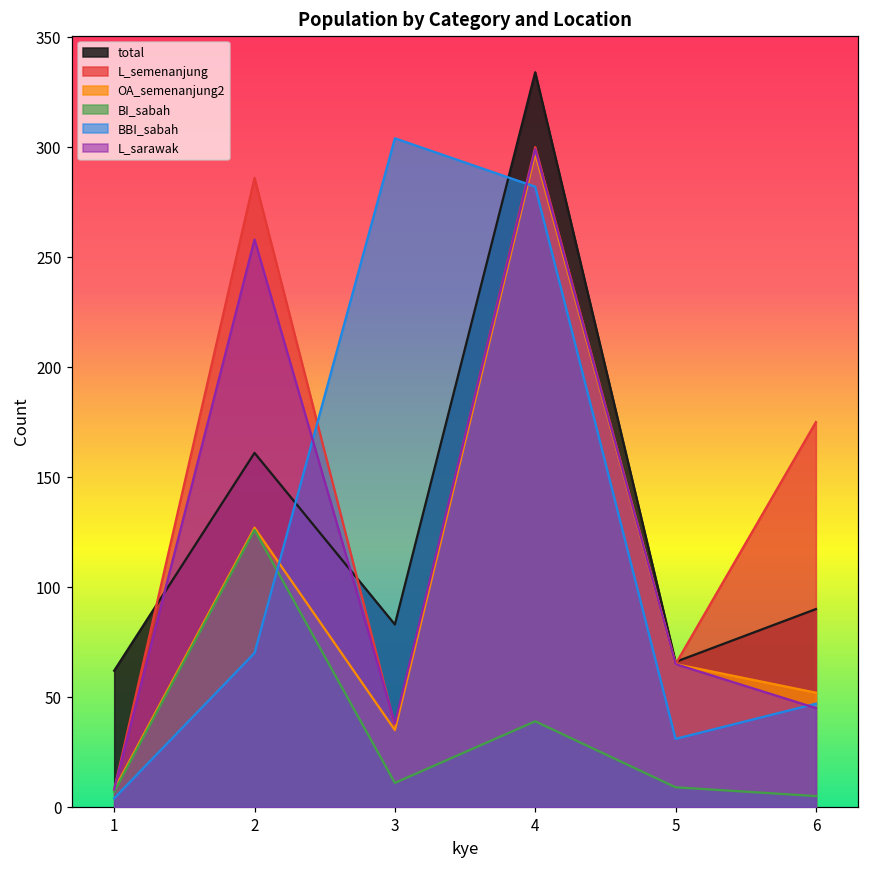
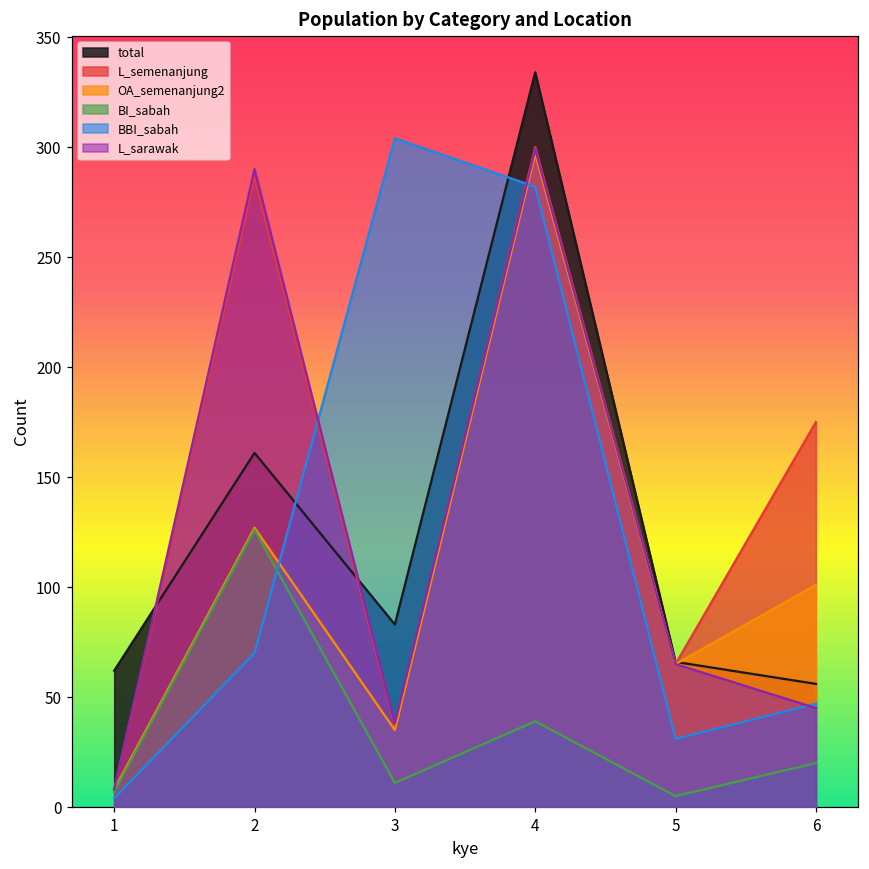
L_sarawak, 2: 258 -> 290
BI_sabah, 5: 9 -> 5
total, 6: 90 -> 56
OA_semenanjung2, 6: 52 -> 101
BI_sabah, 6: 5 -> 20
